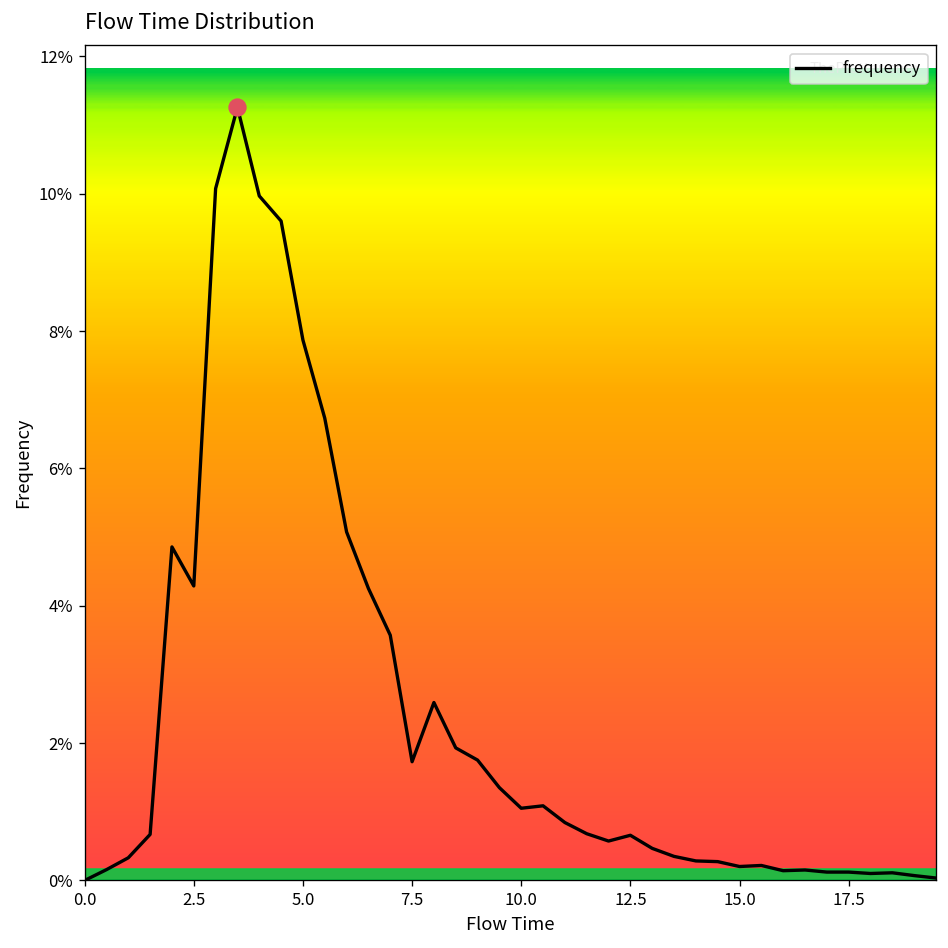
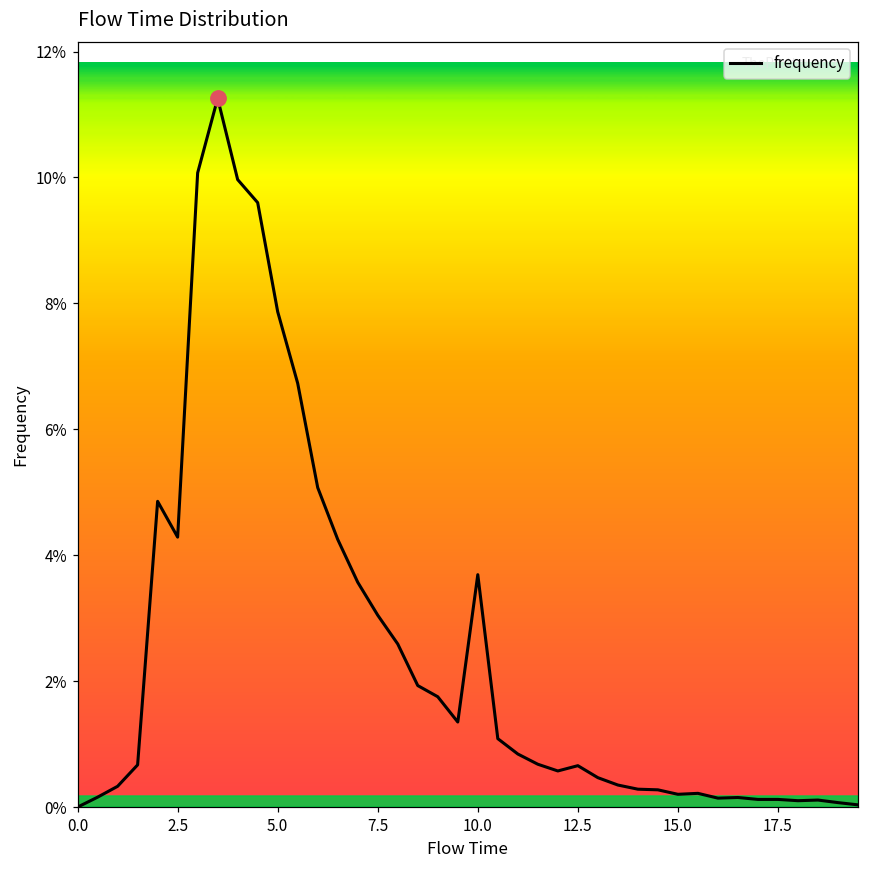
frequency, 7.5: 1.7% -> 3.0%
frequency, 10.0: 1.1% -> 3.7%
